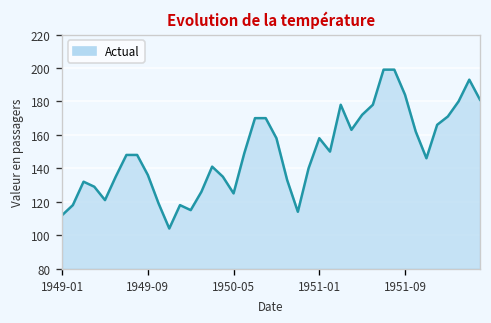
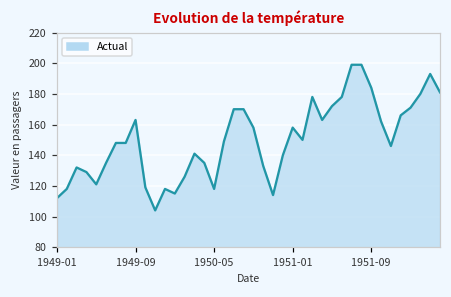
1949-09: 136 -> 163
1950-05: 125 -> 118
